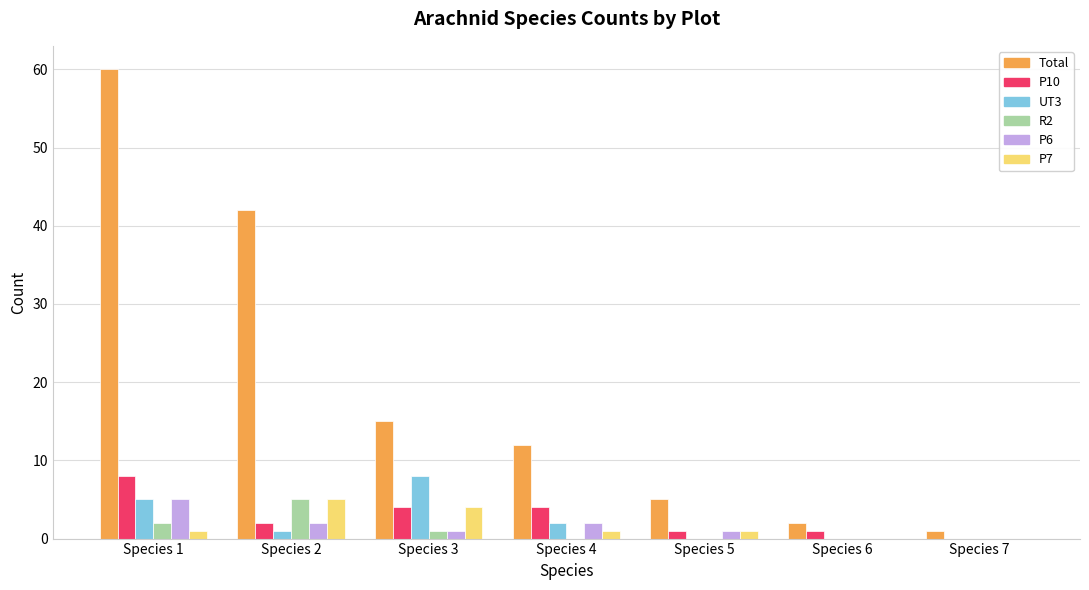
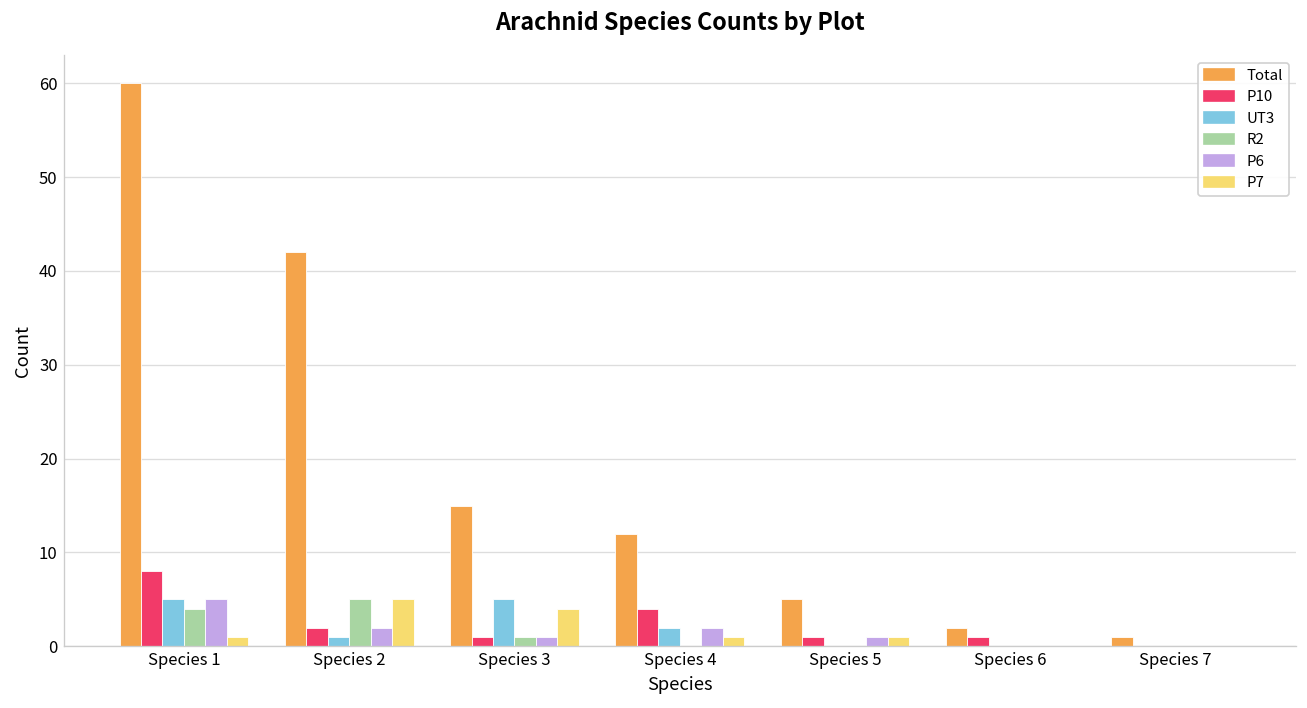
R2, Species 1: 2 -> 4
P10, Species 3: 4 -> 1
UT3, Species 3: 8 -> 5
